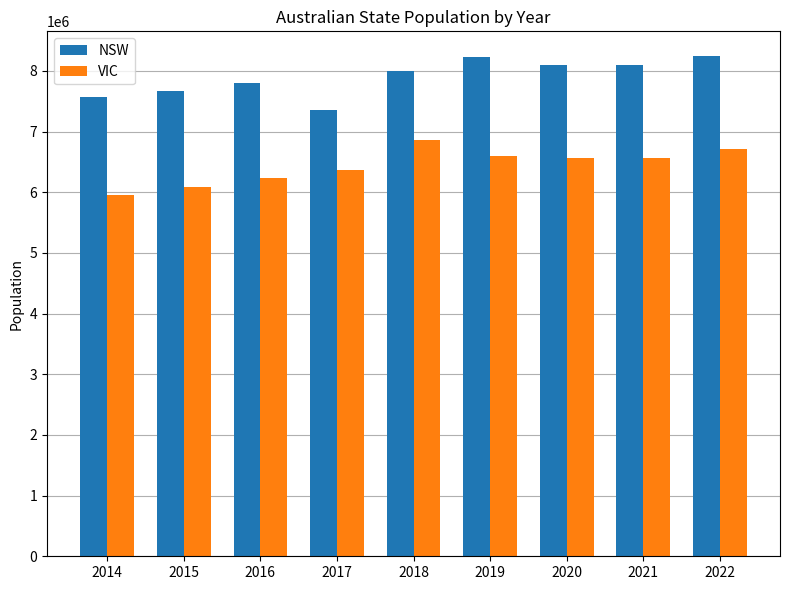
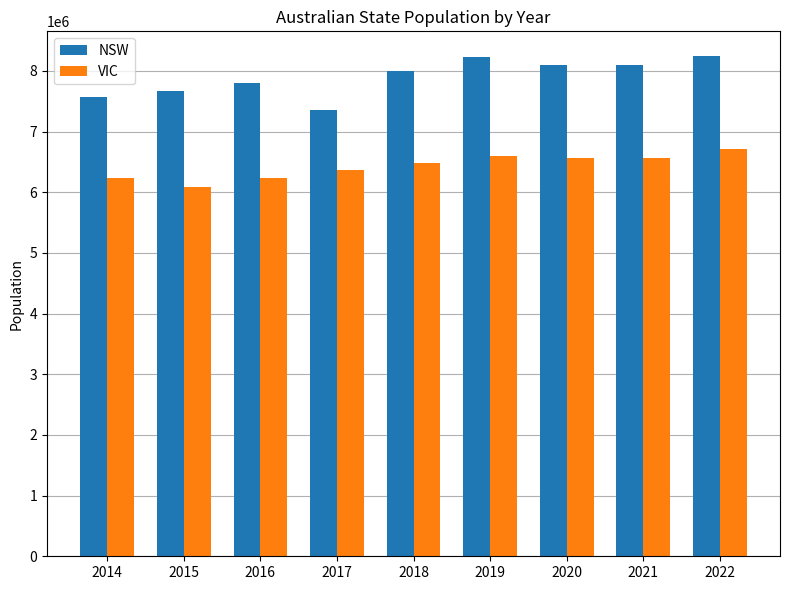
VIC, 2014: 6000000 -> 6200000
VIC, 2018: 6900000 -> 6500000
